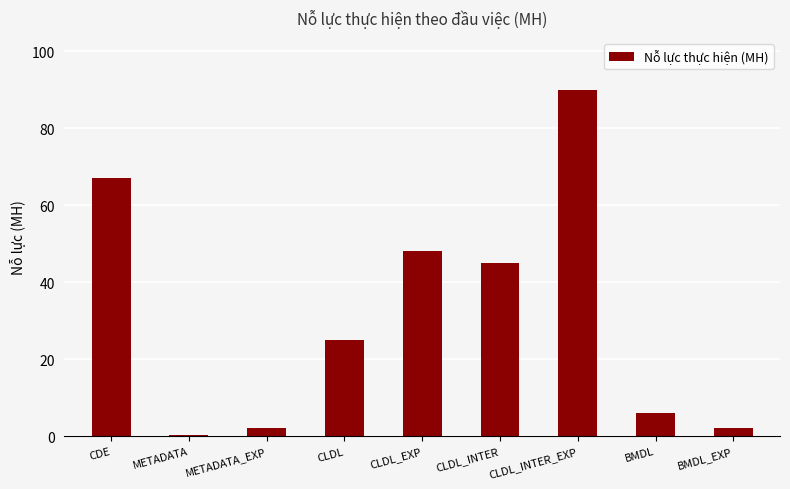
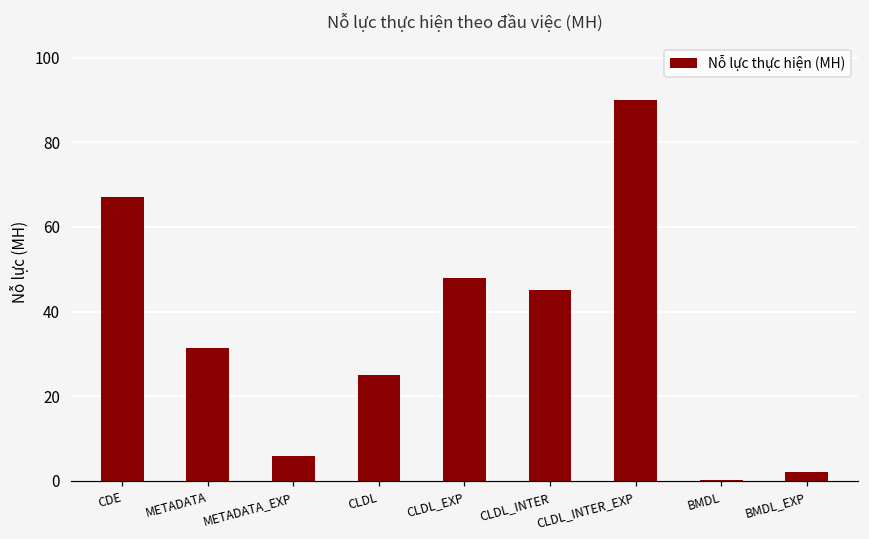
METADATA: 0 -> 32
METADATA_EXP: 2 -> 6
BMDL: 6 -> 0
